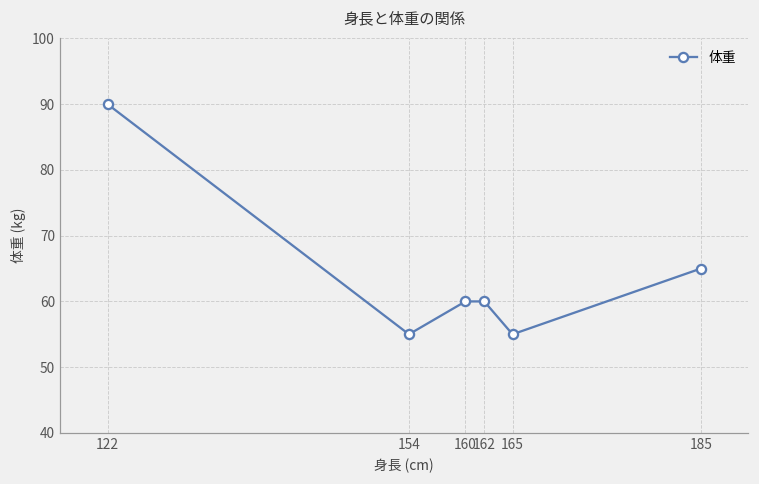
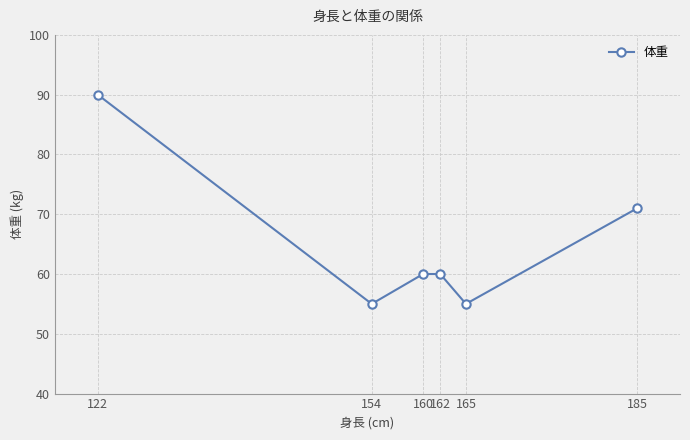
185: 65 -> 71
